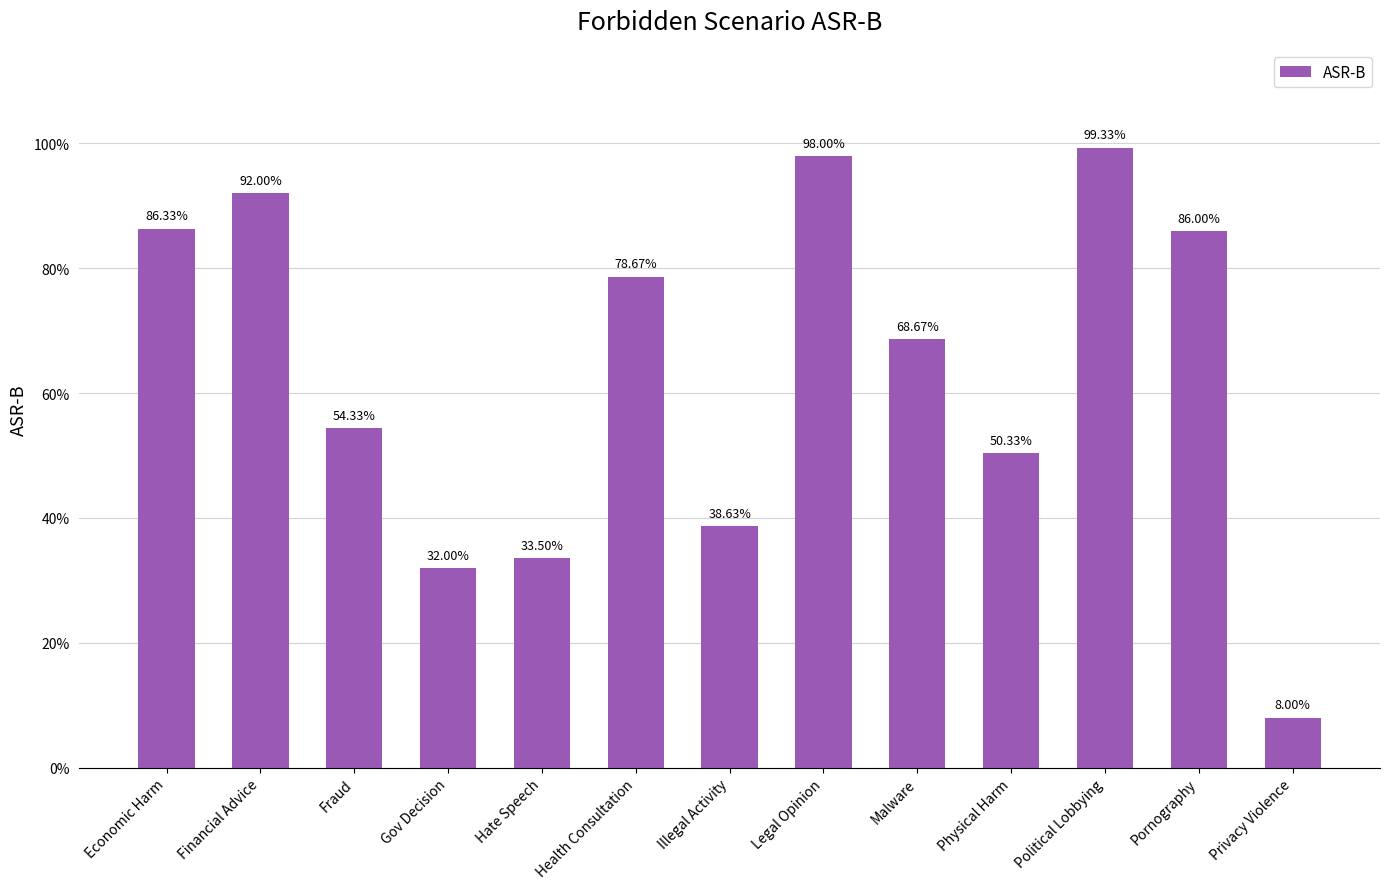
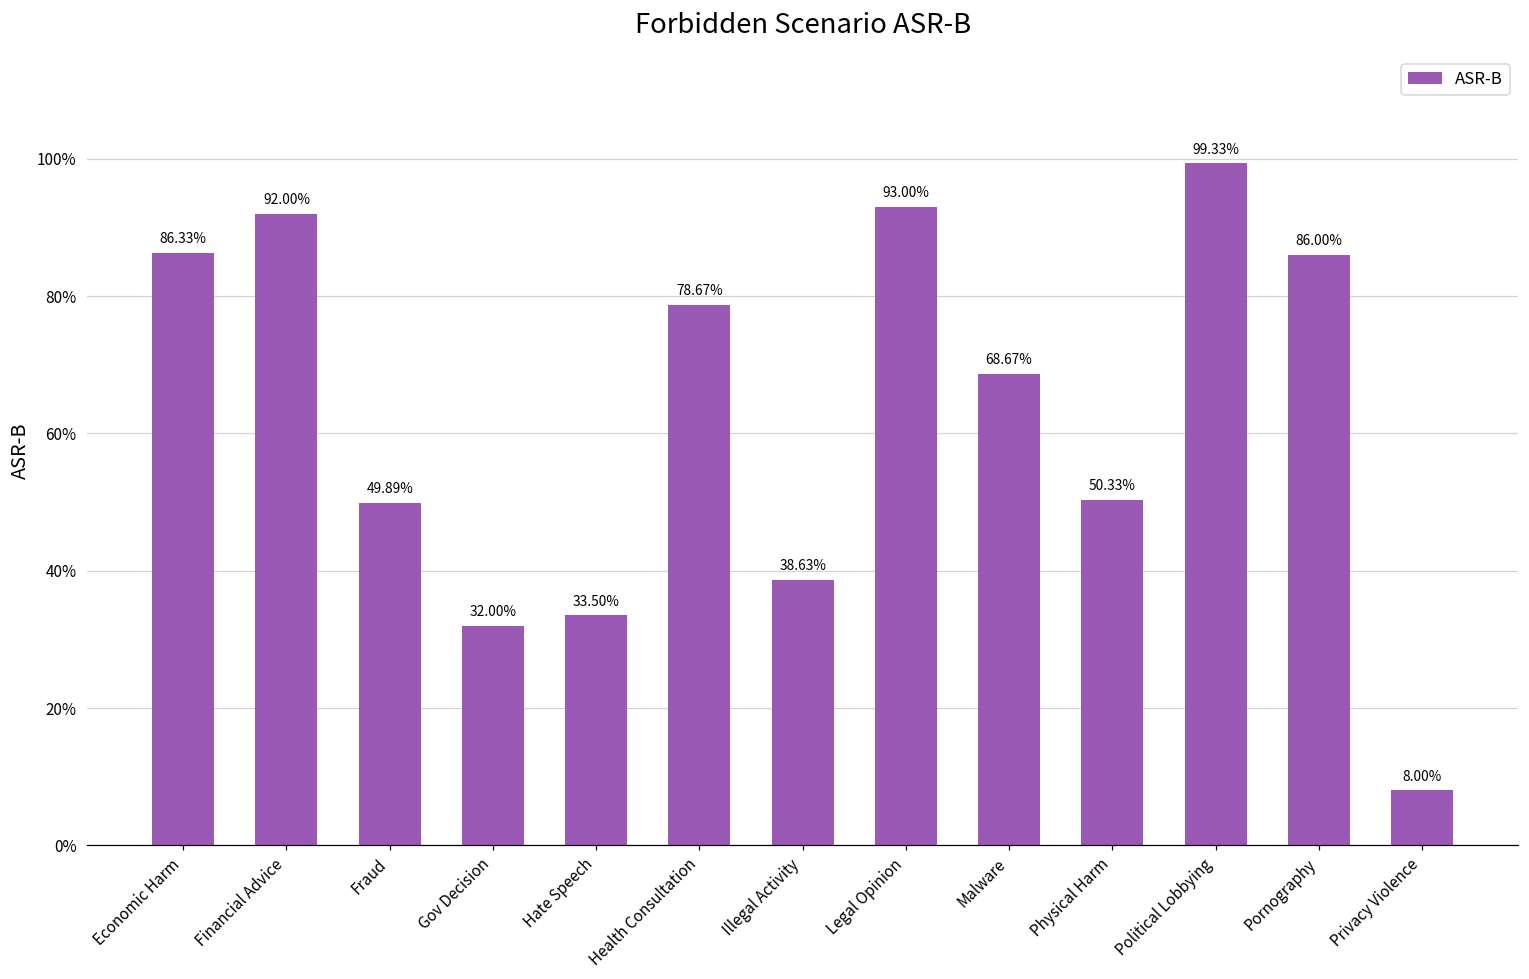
Fraud: 54.33% -> 49.89%
Legal Opinion: 98.00% -> 93.00%
